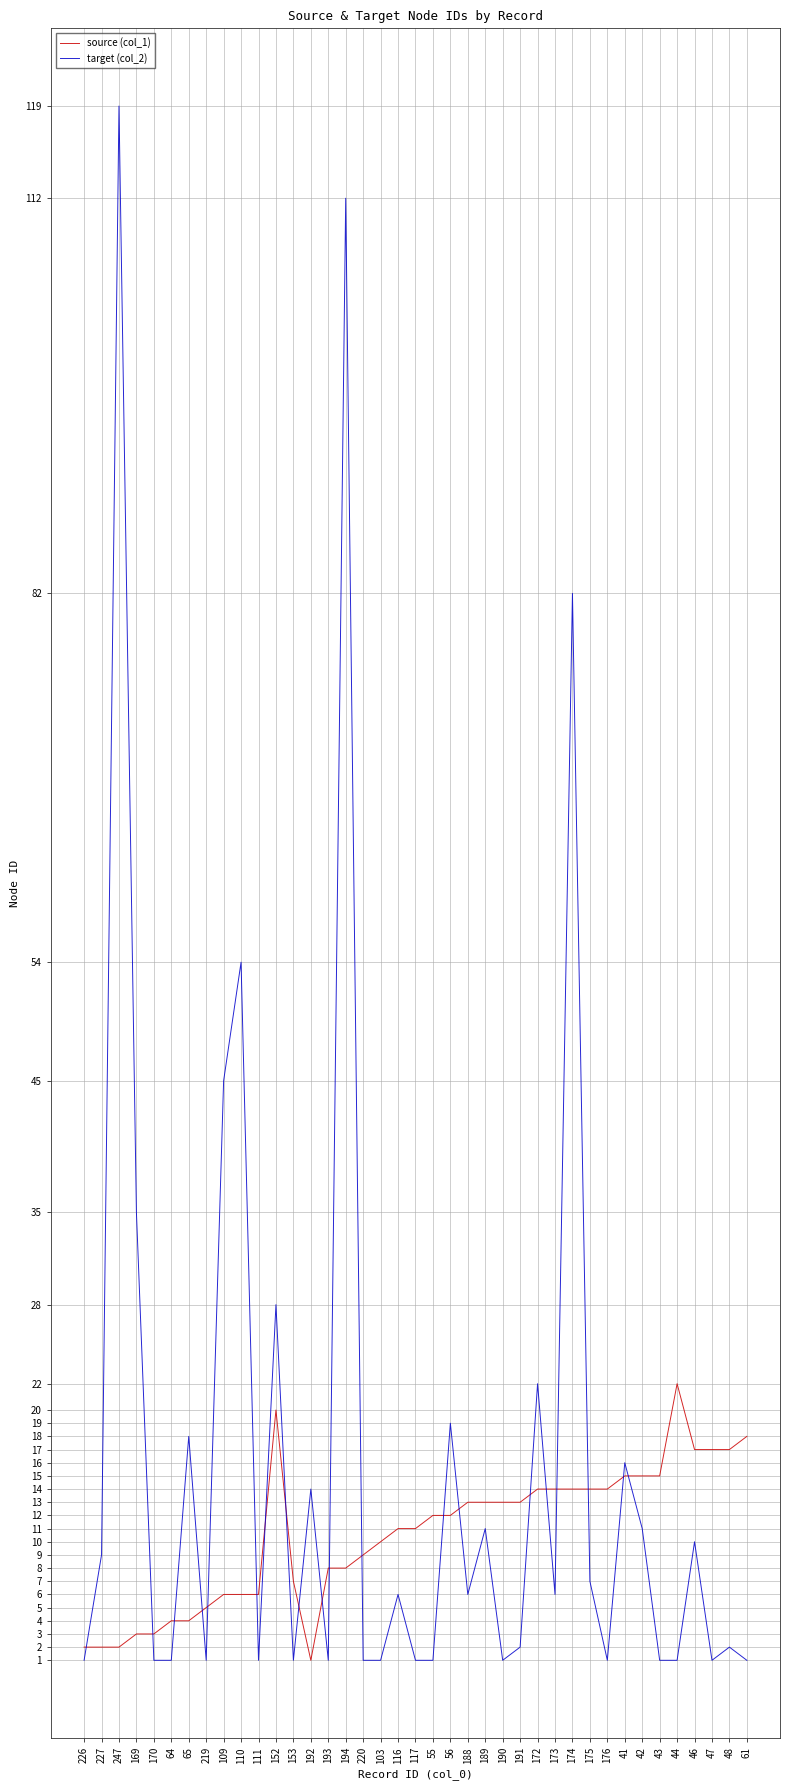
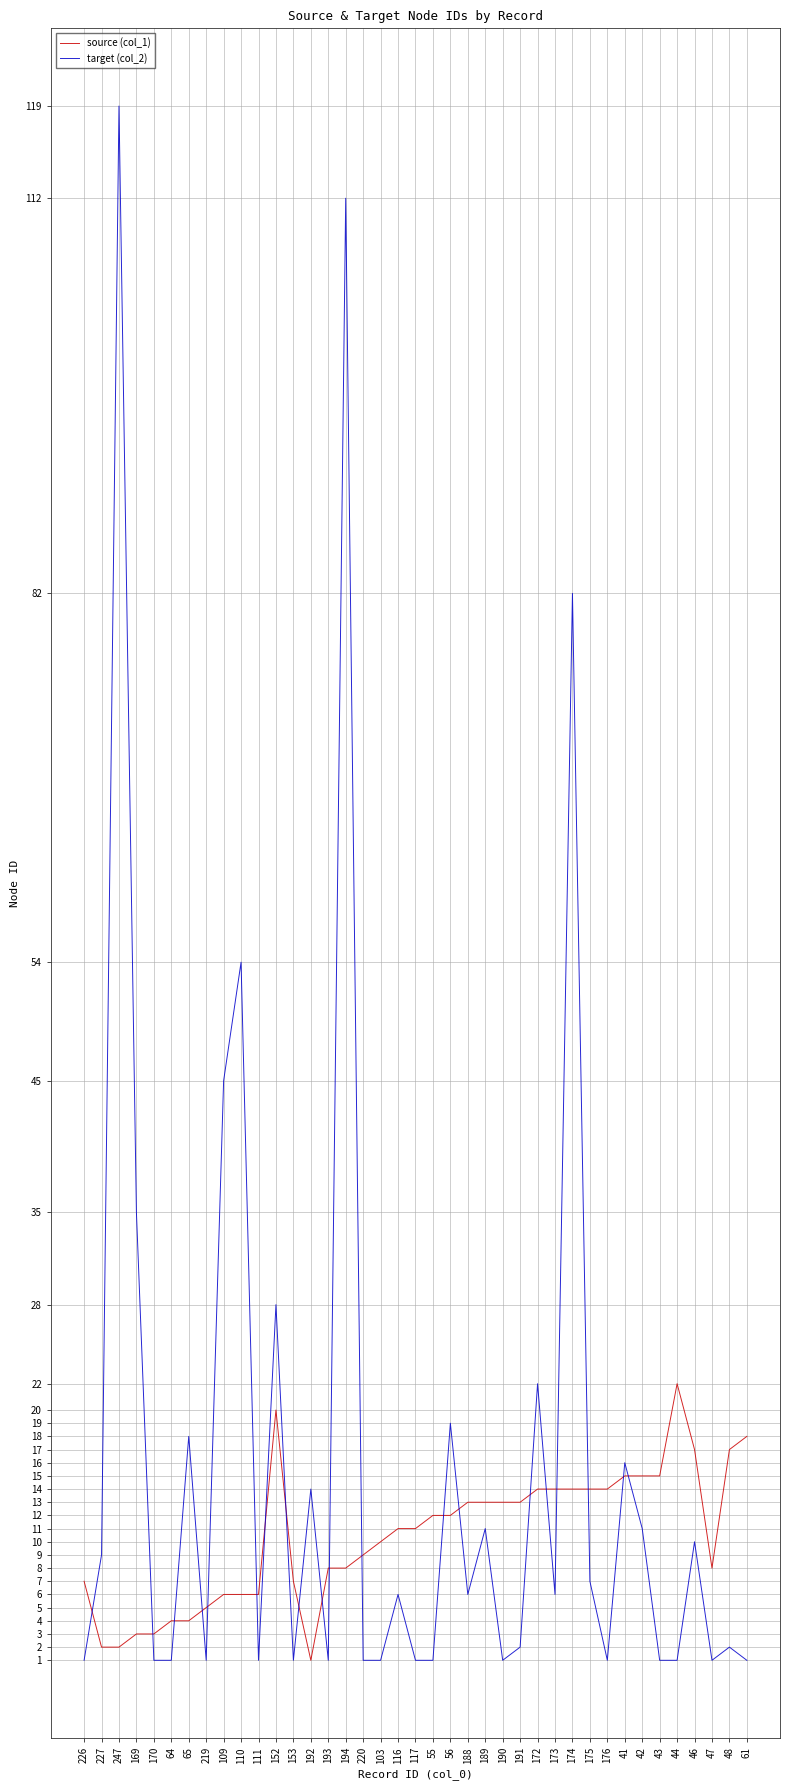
source (col_1), 226: 2 -> 7
source (col_1), 47: 17 -> 8
